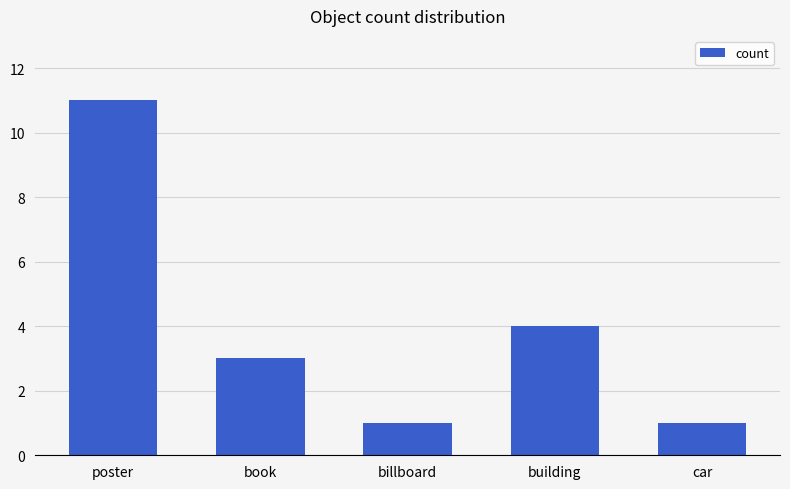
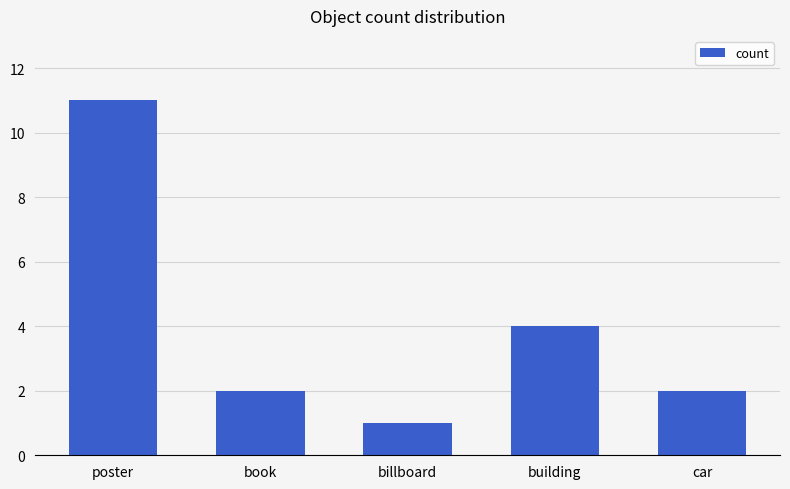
book: 3 -> 2
car: 1 -> 2
